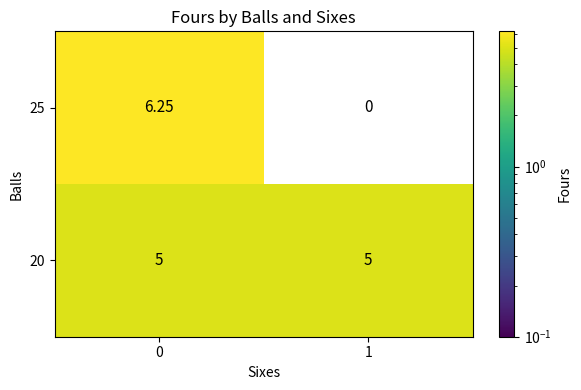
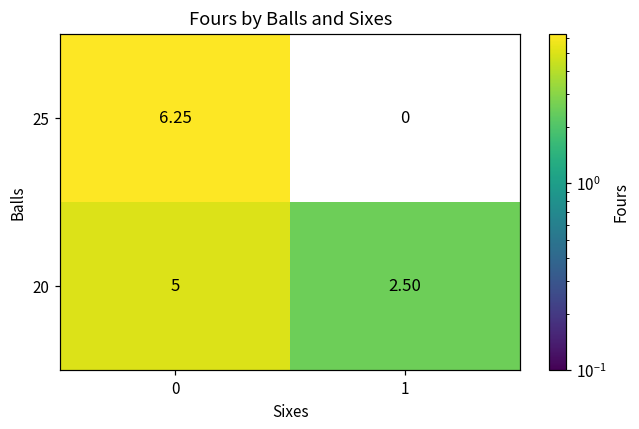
20, 1: 5 -> 2.50
